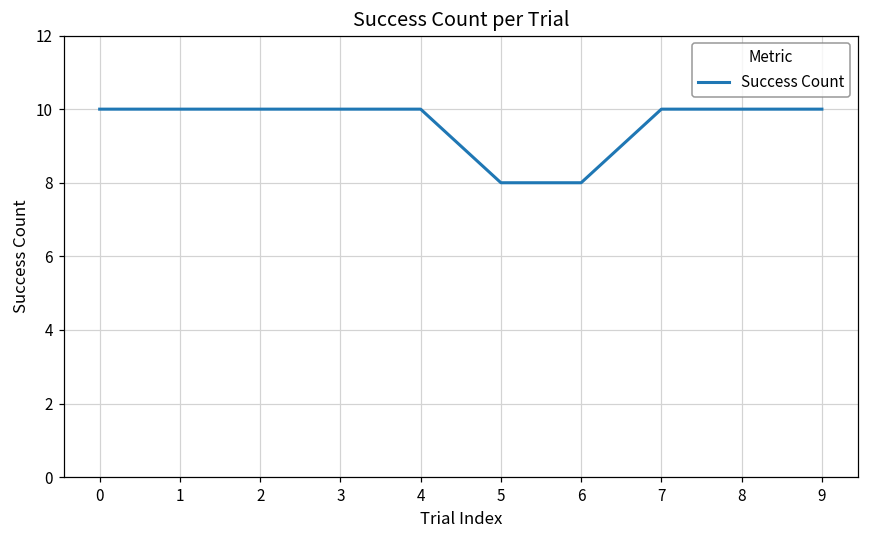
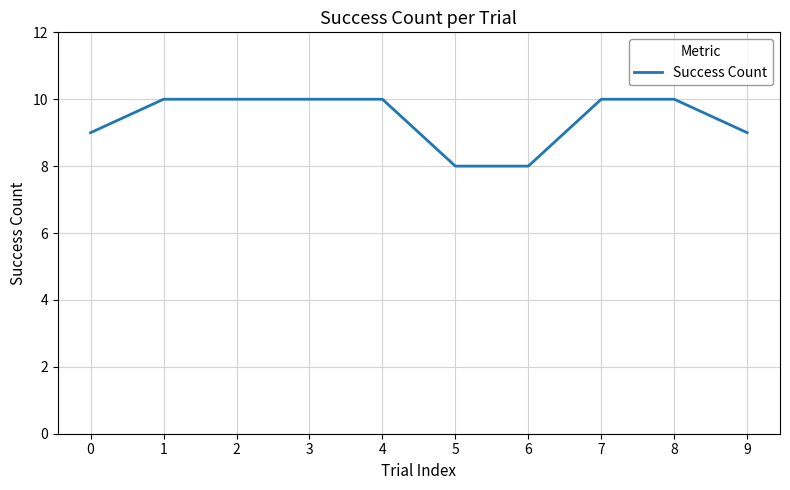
0: 10 -> 9
9: 10 -> 9
